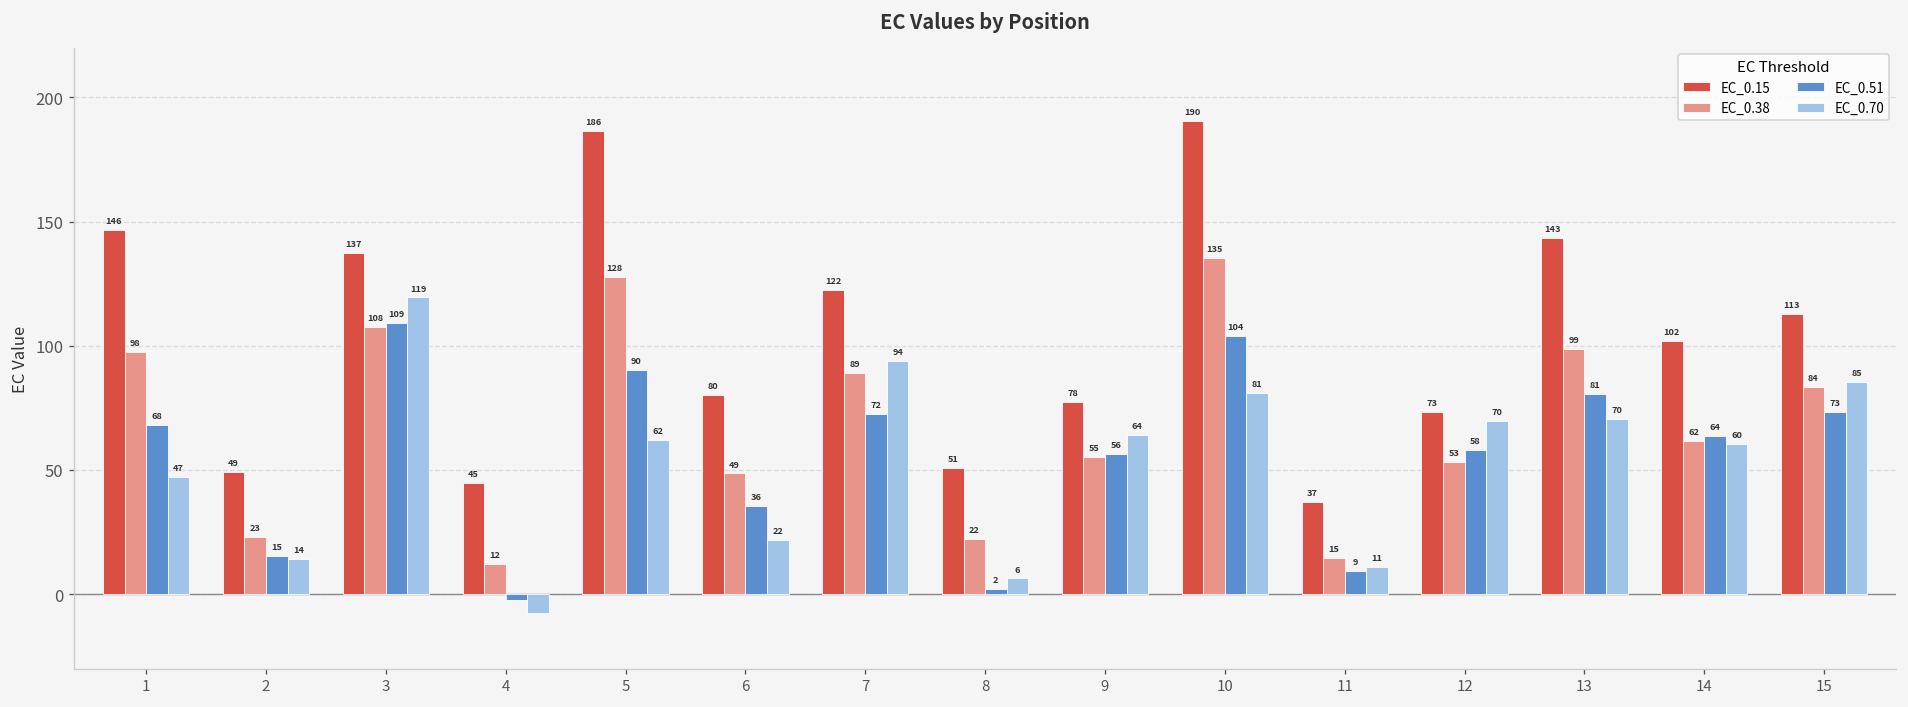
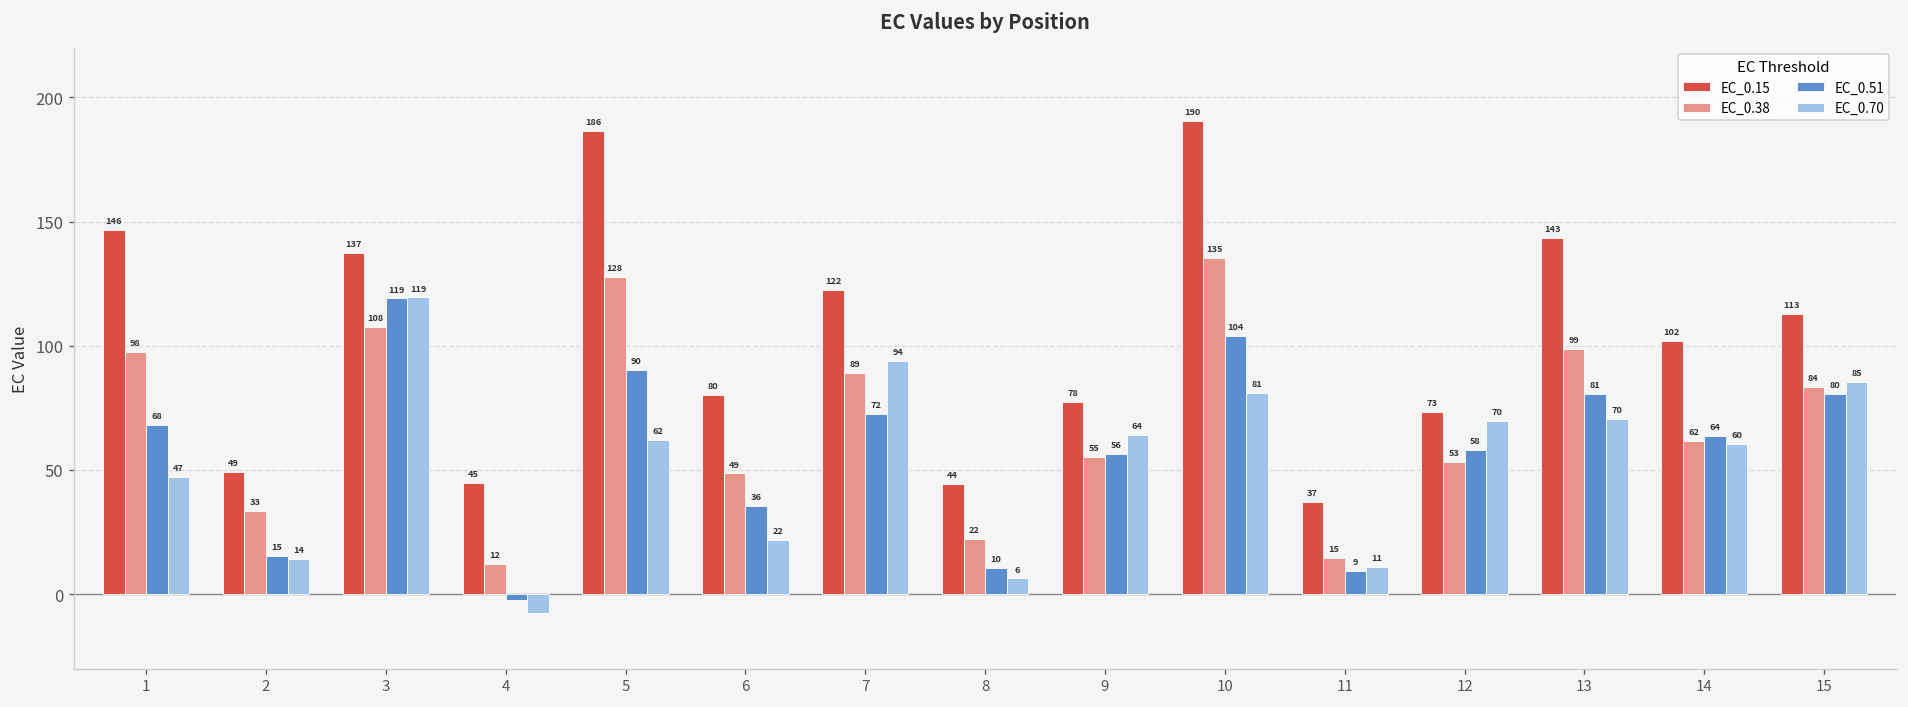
EC_0.38, 2: 23 -> 33
EC_0.51, 3: 109 -> 119
EC_0.15, 8: 51 -> 44
EC_0.51, 8: 2 -> 10
EC_0.51, 15: 73 -> 80
